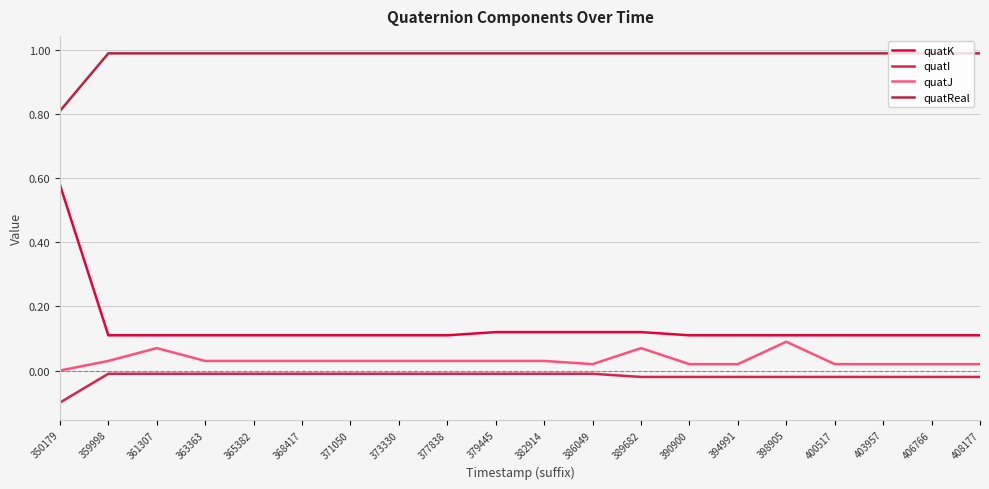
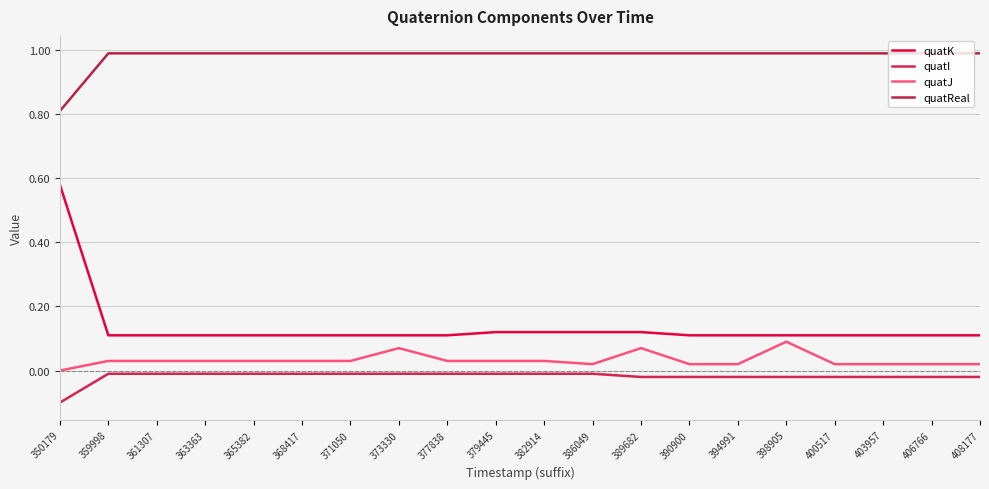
quatJ, 361307: 0.07 -> 0.03
quatJ, 373330: 0.03 -> 0.07
